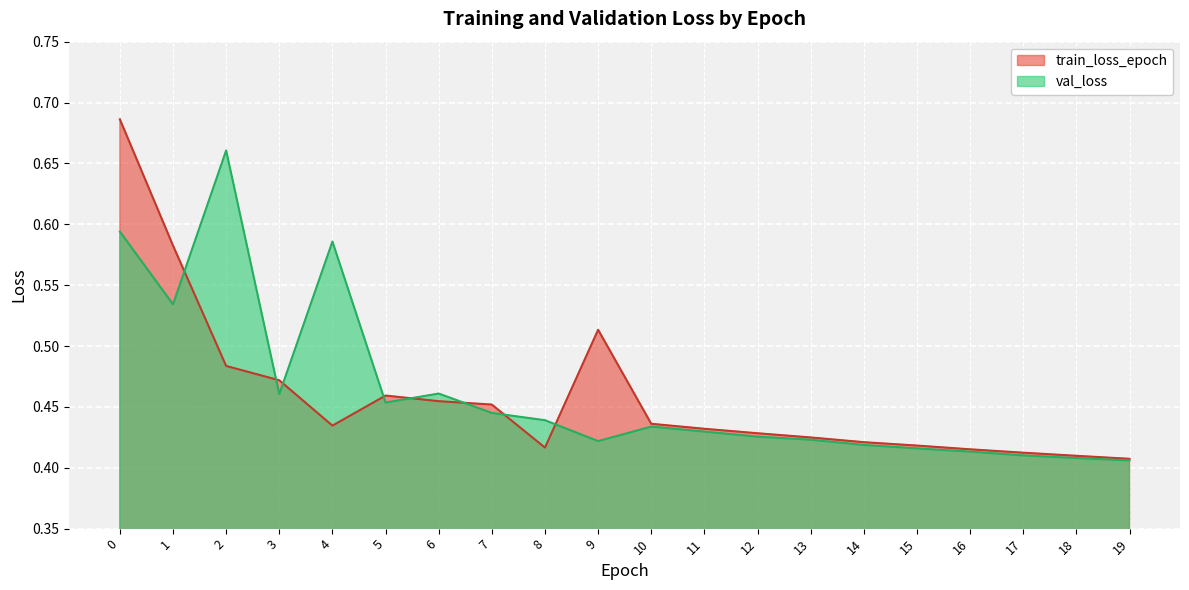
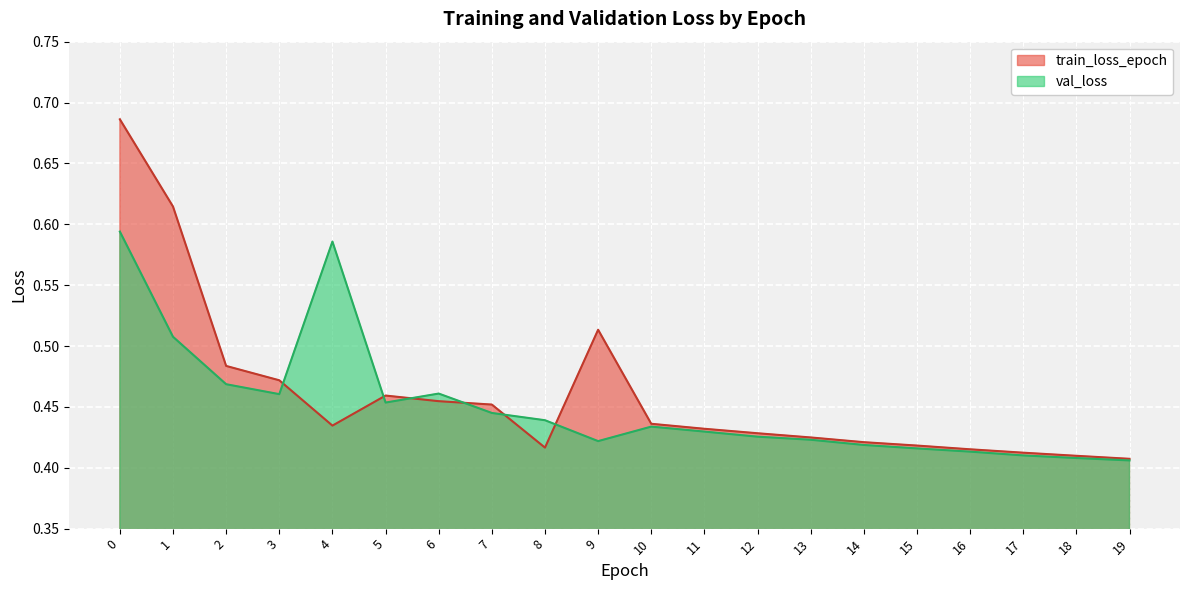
train_loss_epoch, 1: 0.583 -> 0.615
val_loss, 1: 0.534 -> 0.508
val_loss, 2: 0.661 -> 0.469
